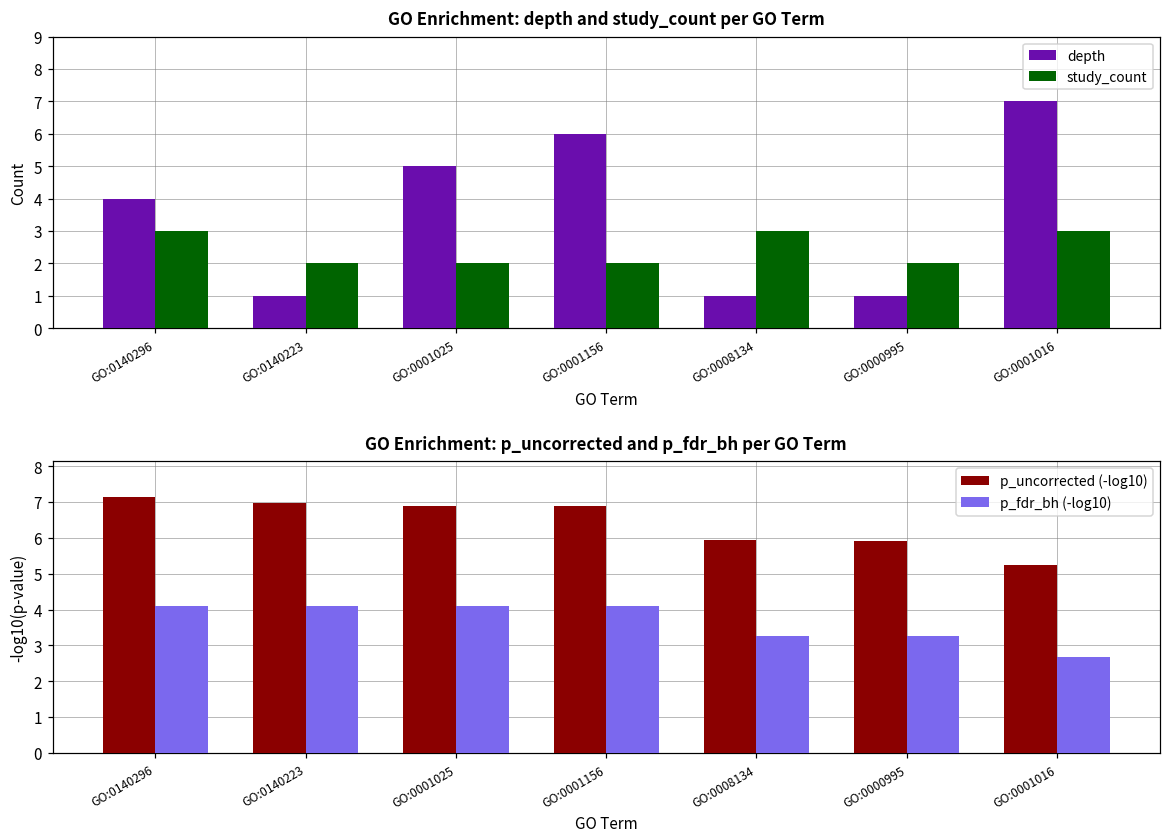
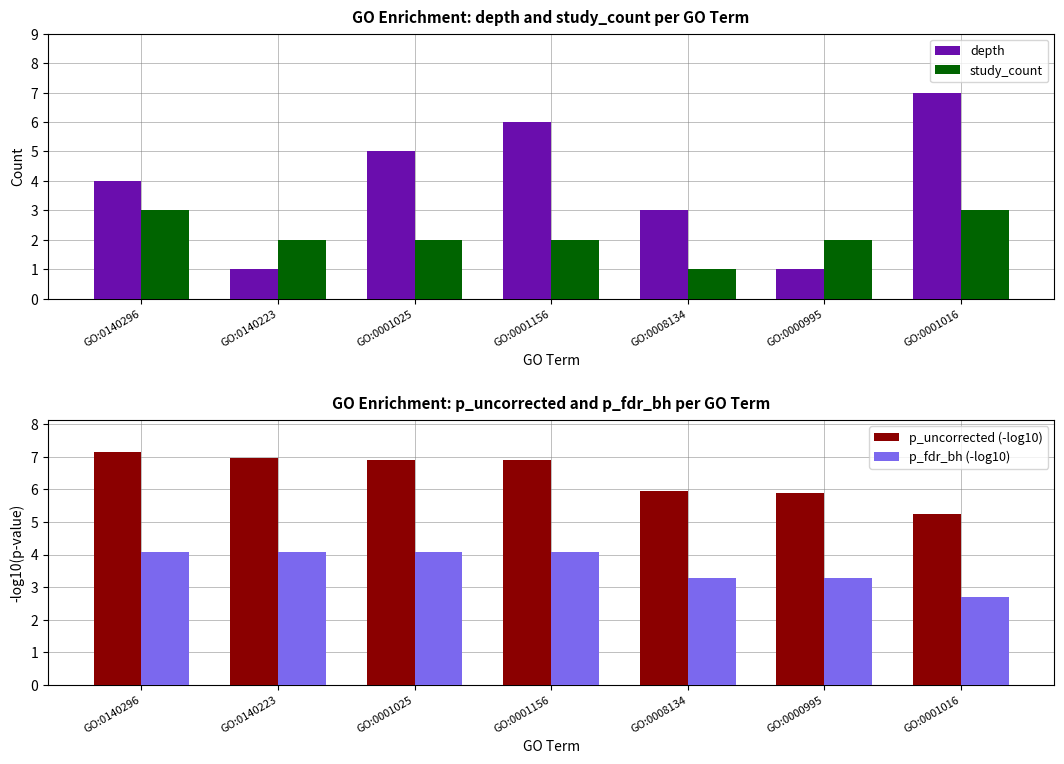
GO Enrichment: depth and study_count per GO Term, depth, GO:0008134: 1 -> 3
GO Enrichment: depth and study_count per GO Term, study_count, GO:0008134: 3 -> 1
